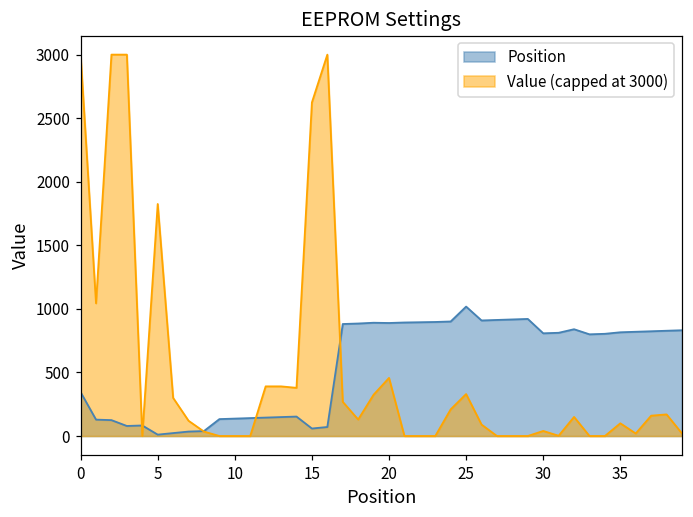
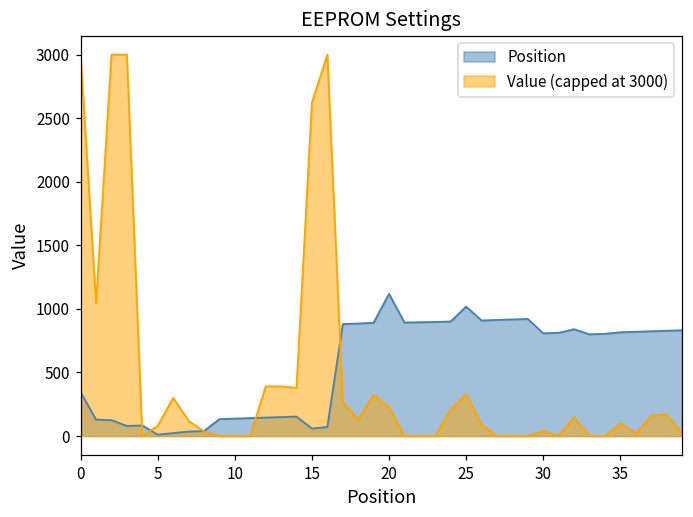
Value (capped at 3000), 5: 1830 -> 80
Position, 20: 890 -> 1120
Value (capped at 3000), 20: 460 -> 230
